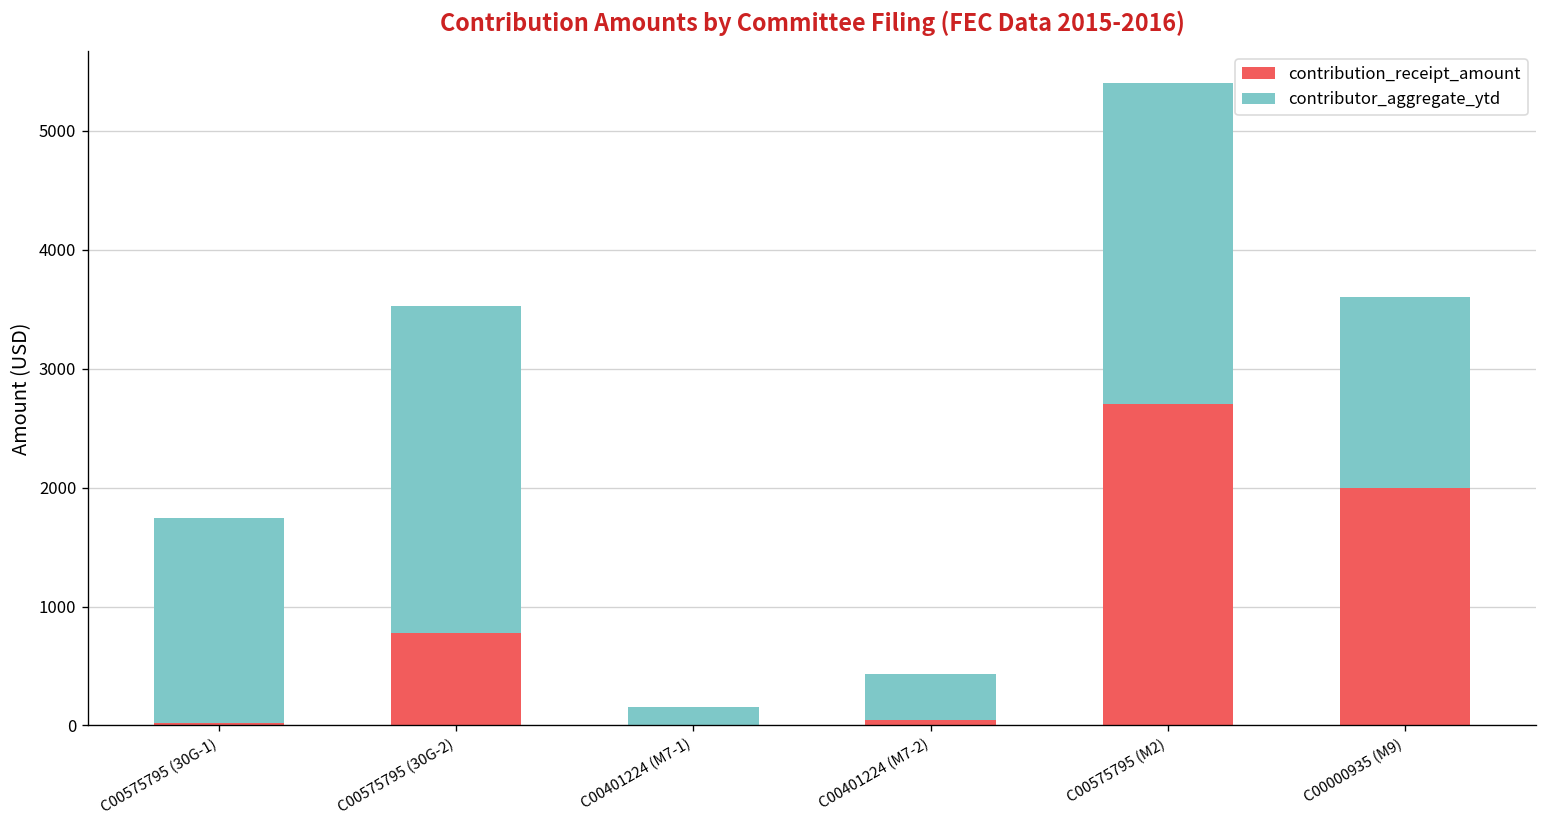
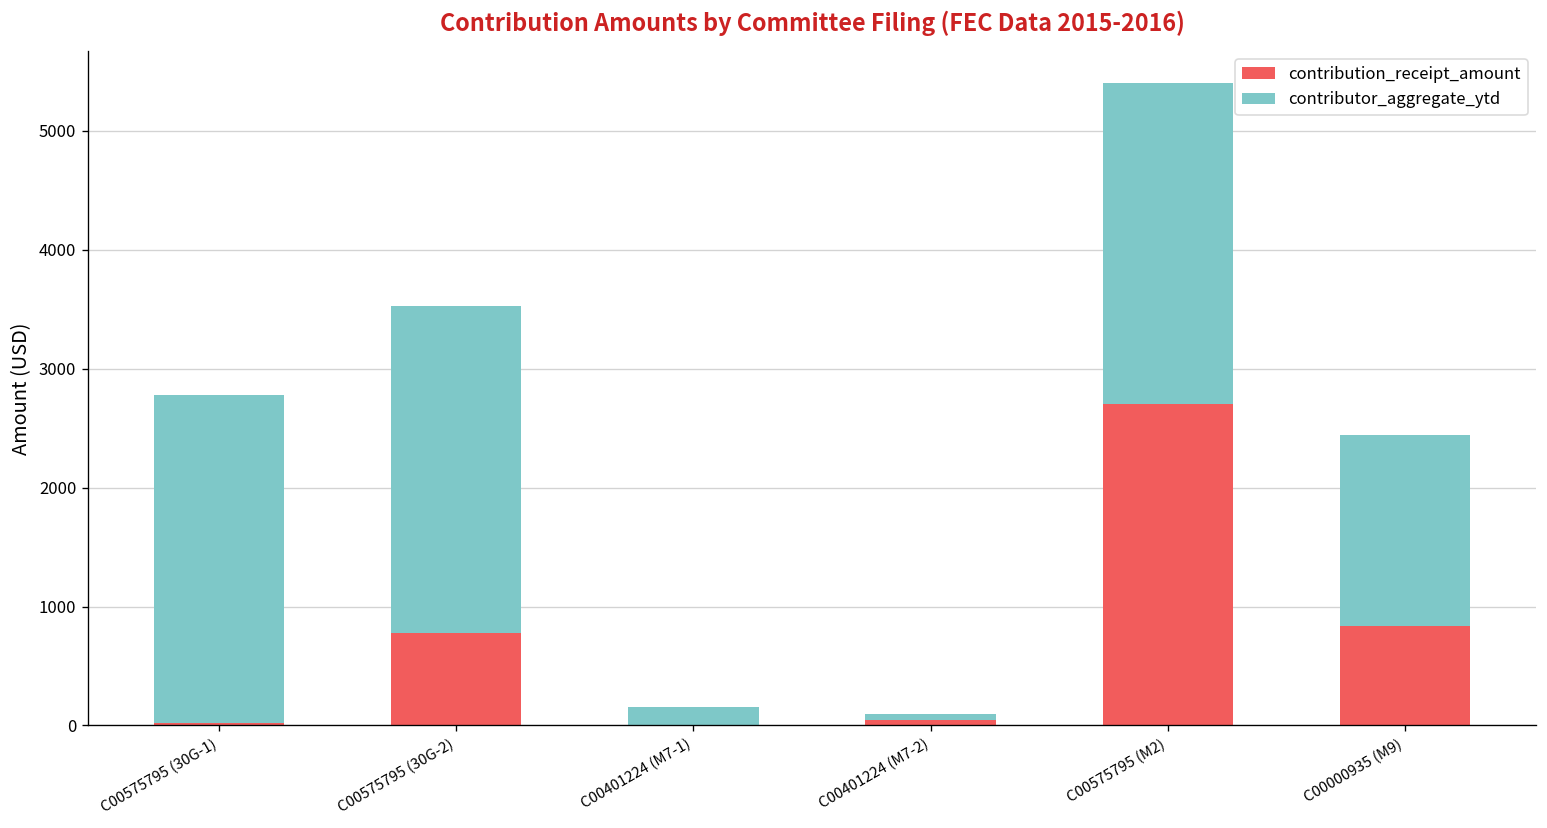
contributor_aggregate_ytd, C00575795 (30G-1): 1700 -> 2800
contributor_aggregate_ytd, C00401224 (M7-2): 400 -> 100
contribution_receipt_amount, C00000935 (M9): 2000 -> 800
